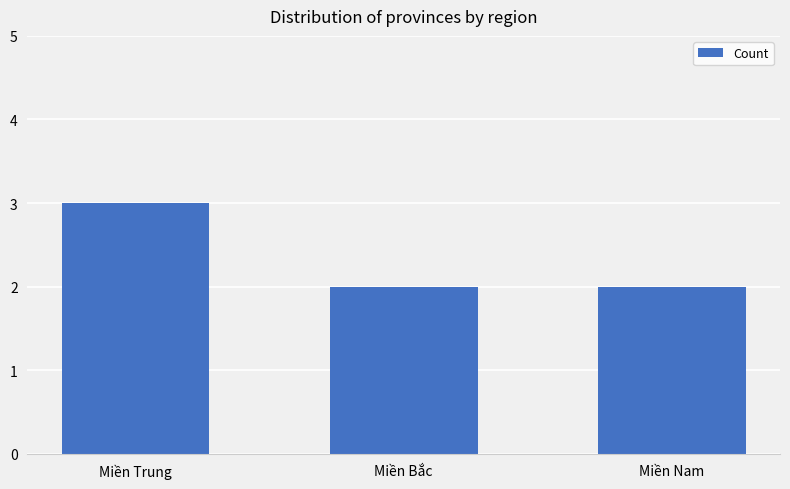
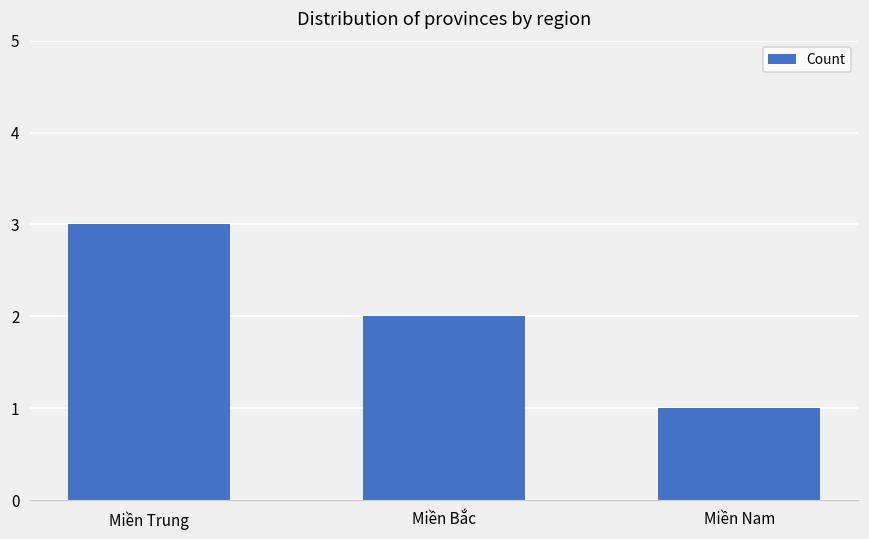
Miền Nam: 2 -> 1
